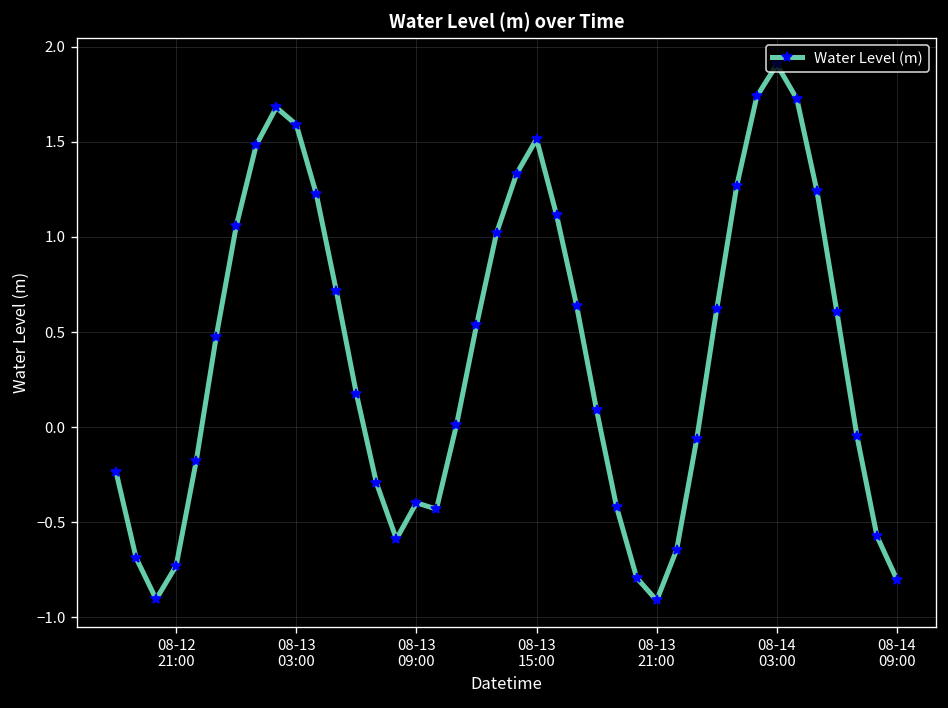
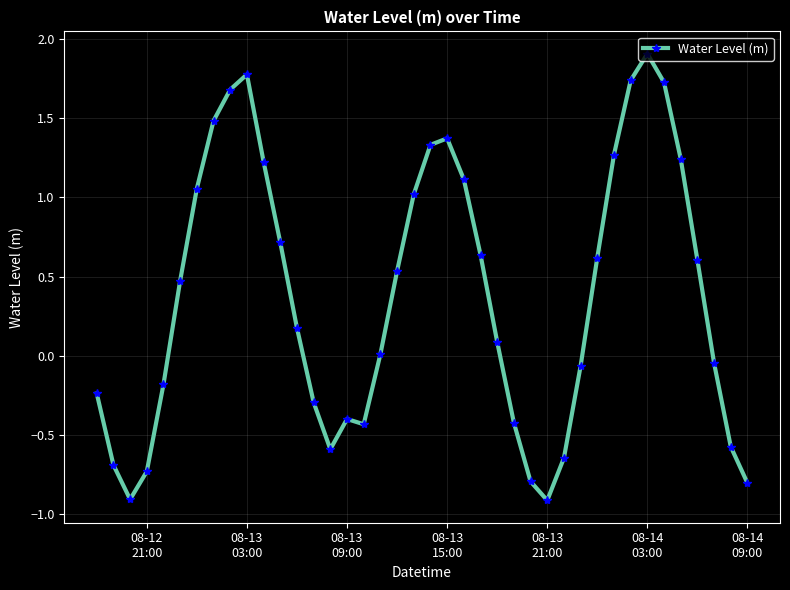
08-13 03:00: 1.59 -> 1.78
08-13 15:00: 1.51 -> 1.37
